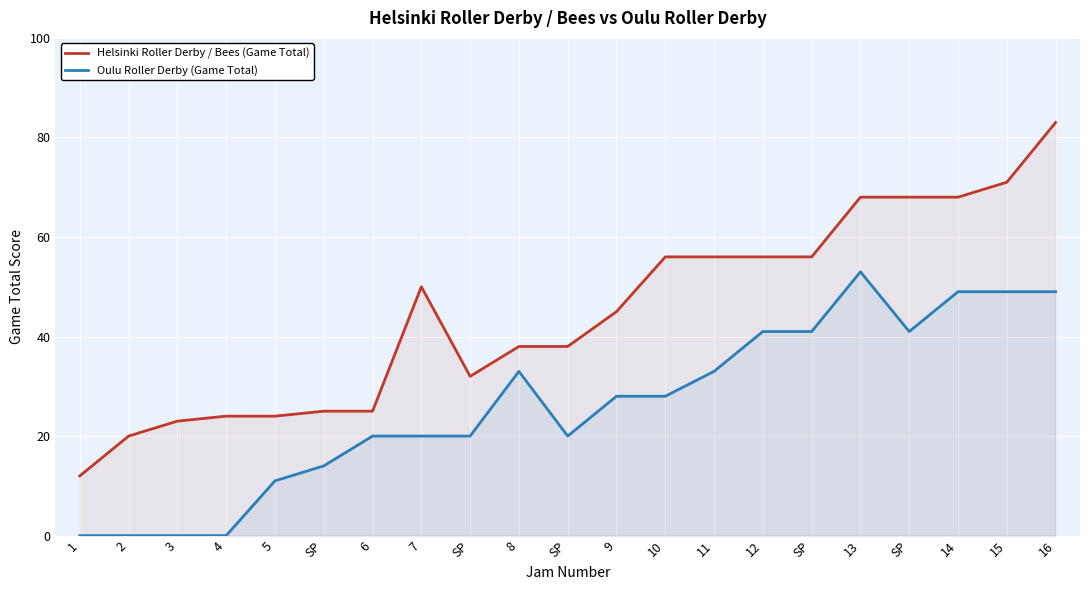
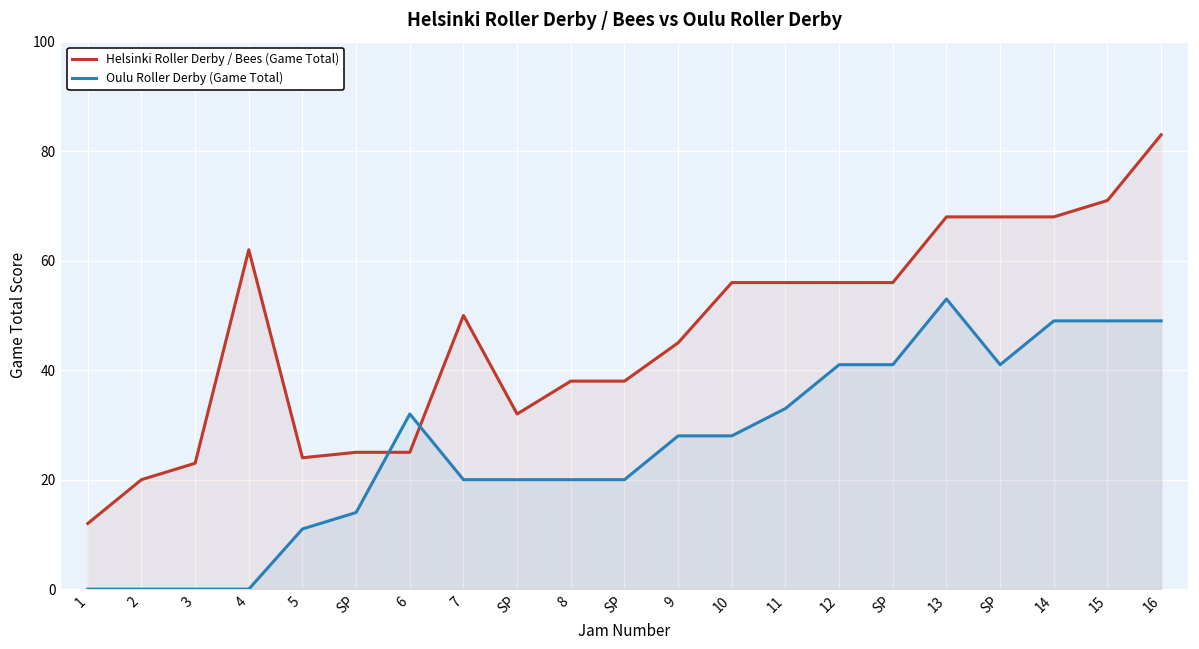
Helsinki Roller Derby / Bees (Game Total), 4: 24 -> 62
Oulu Roller Derby (Game Total), 6: 20 -> 32
Oulu Roller Derby (Game Total), 8: 33 -> 20
